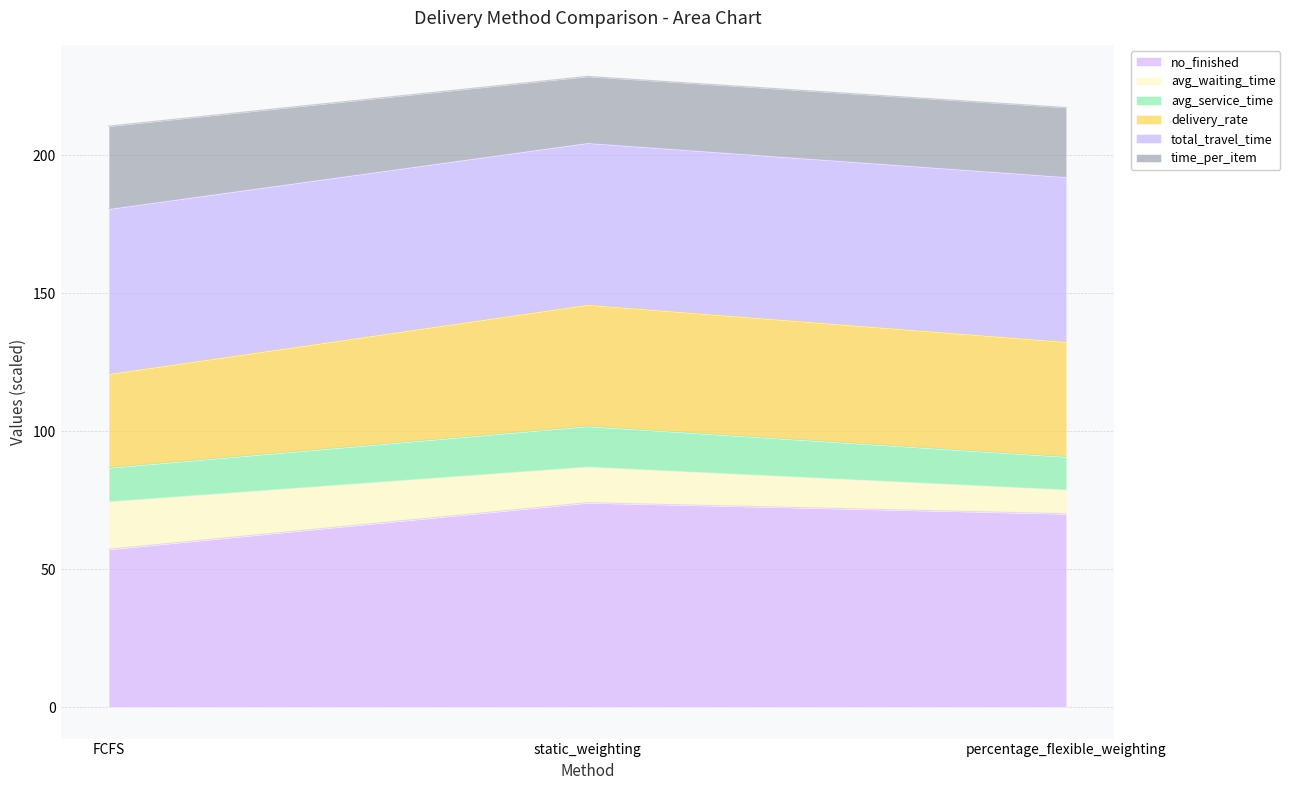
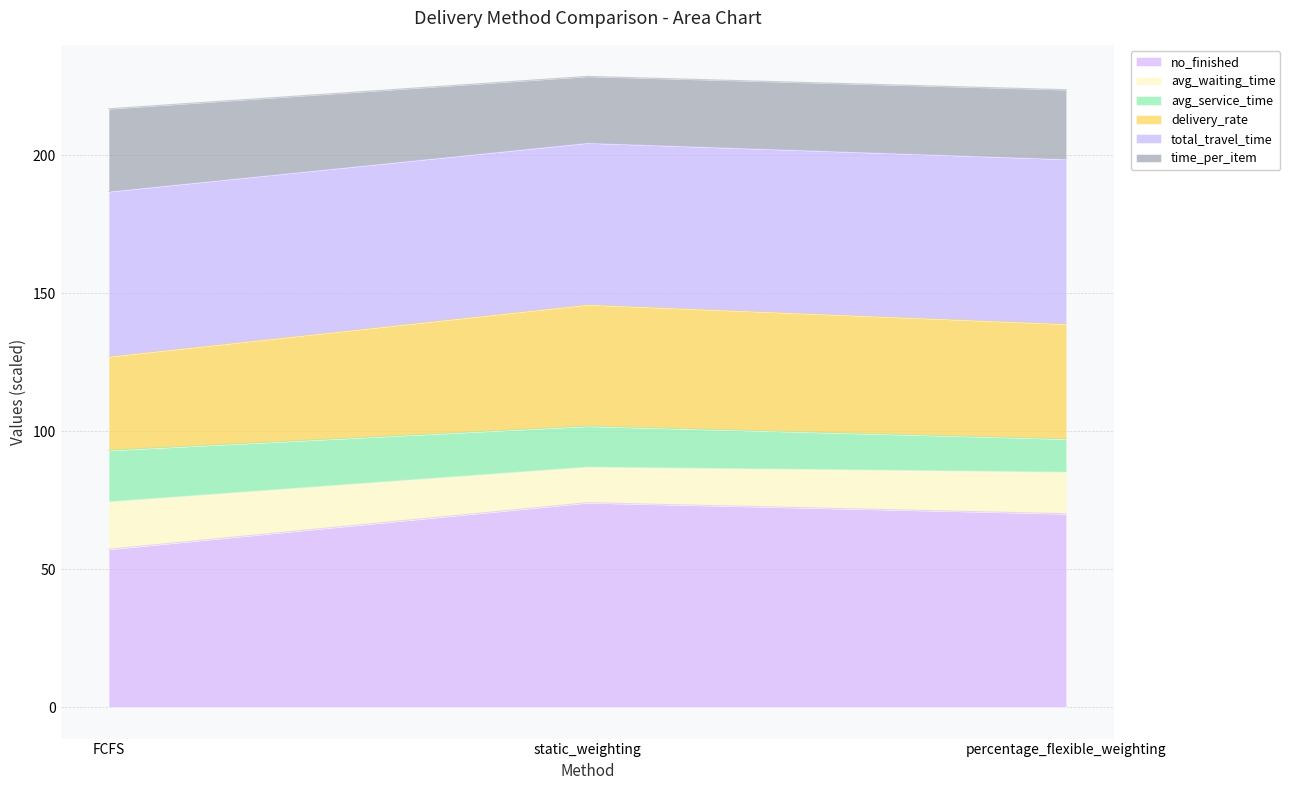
avg_service_time, FCFS: 12 -> 19
avg_waiting_time, percentage_flexible_weighting: 9 -> 15
